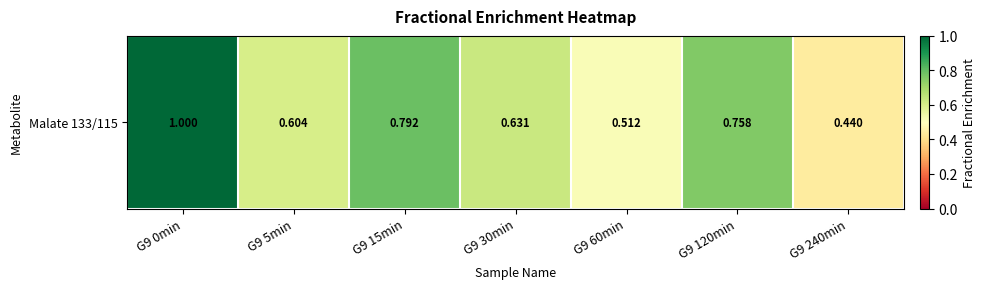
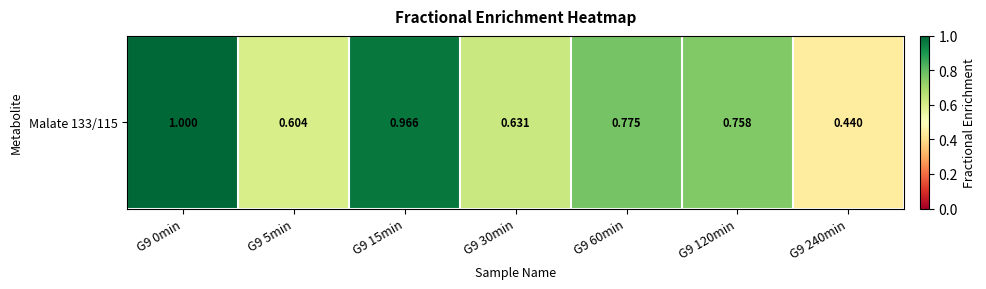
Malate 133/115, G9 15min: 0.792 -> 0.966
Malate 133/115, G9 60min: 0.512 -> 0.775
